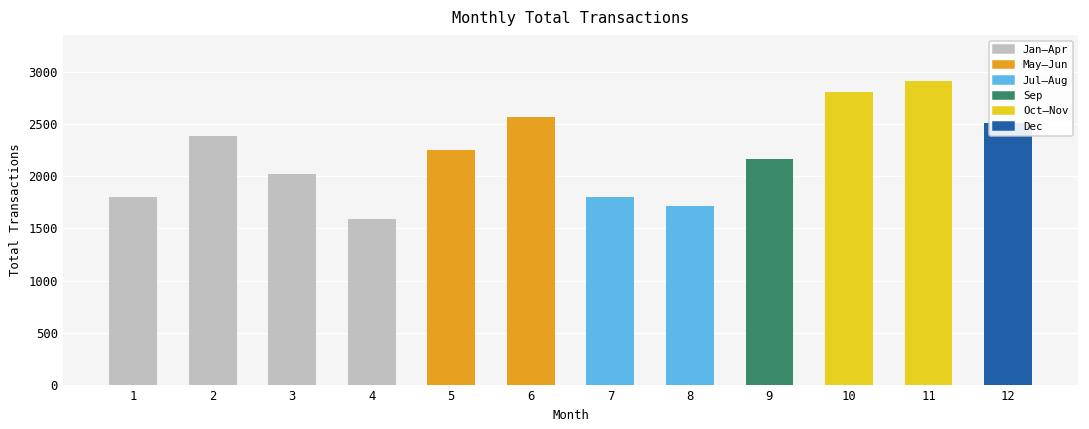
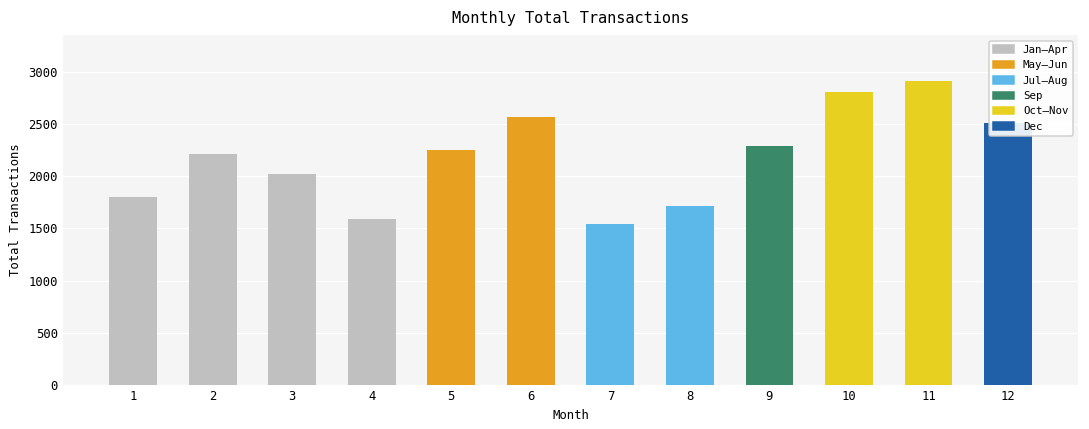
2: 2400 -> 2200
7: 1800 -> 1500
9: 2200 -> 2300
